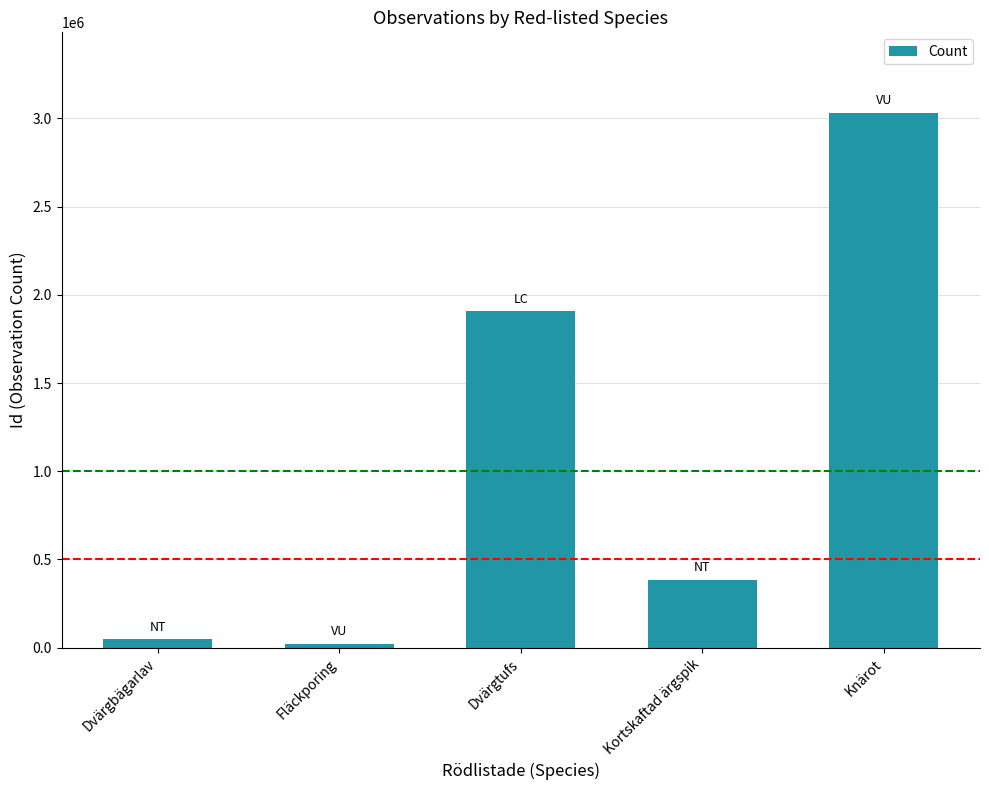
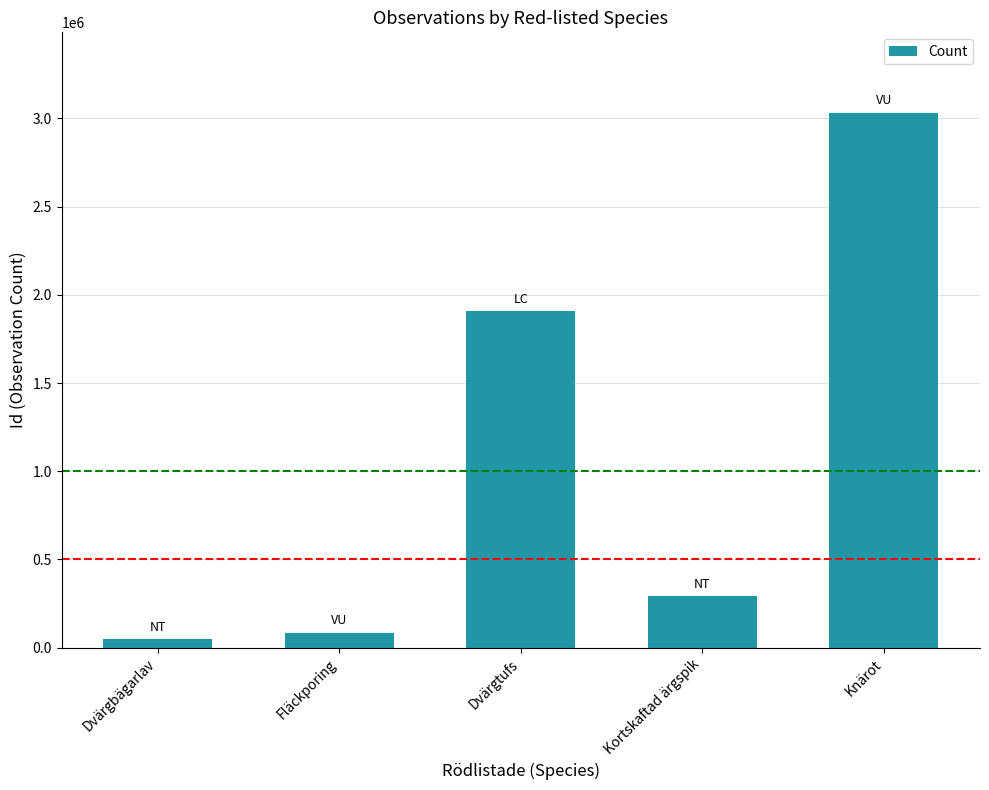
Fläckporing: 20000 -> 90000
Kortskaftad ärgspik: 390000 -> 290000
